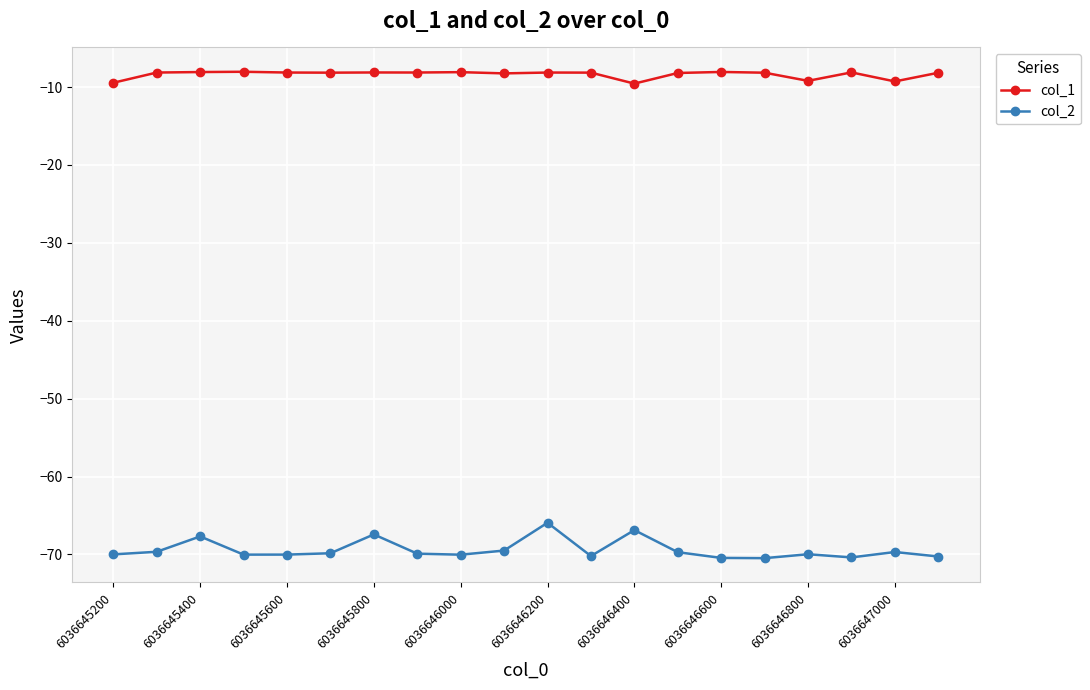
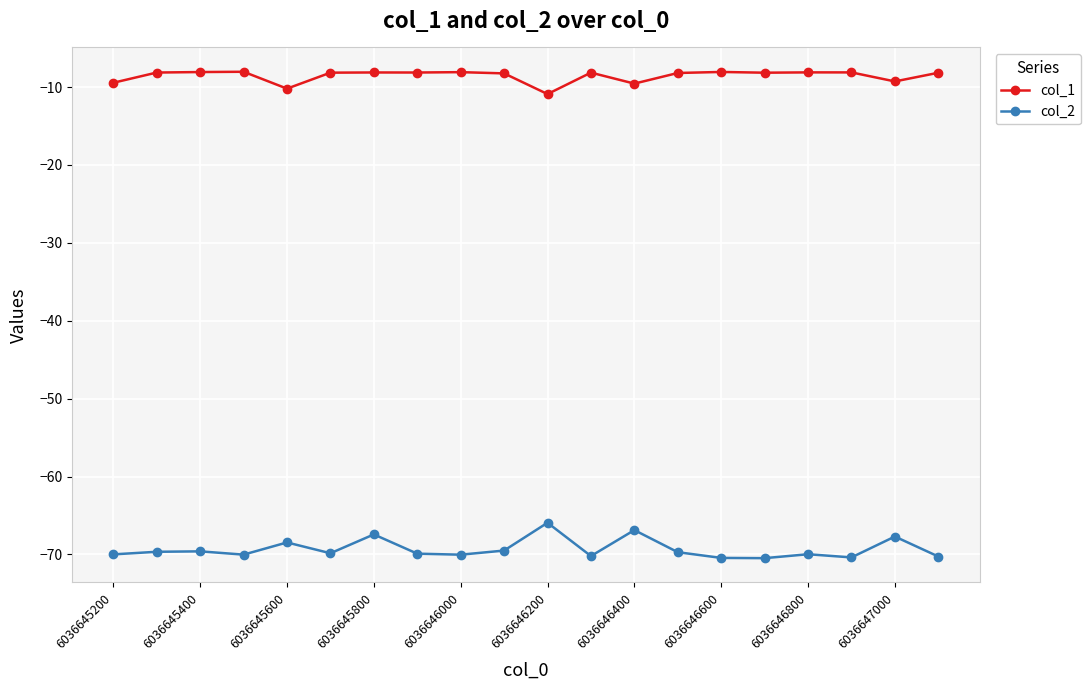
col_2, 6036645400: -68 -> -70
col_1, 6036645600: -8 -> -10
col_2, 6036645600: -70 -> -68
col_1, 6036646200: -8 -> -11
col_1, 6036646800: -9 -> -8
col_2, 6036647000: -70 -> -68
